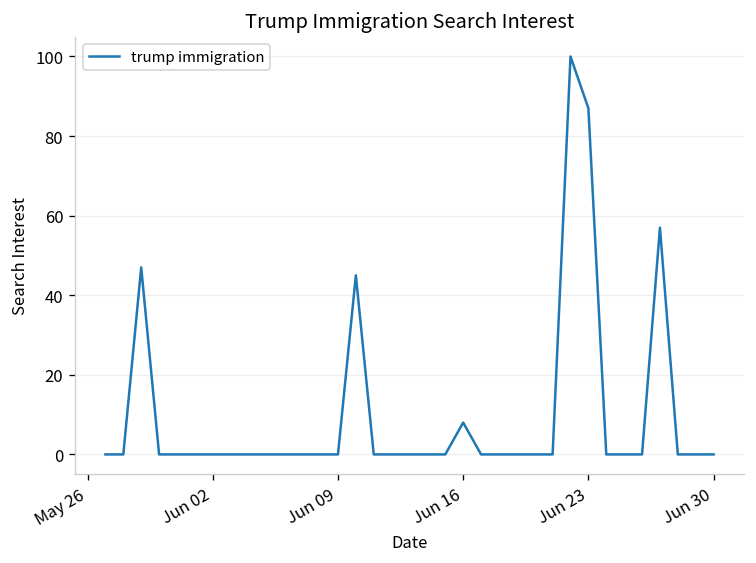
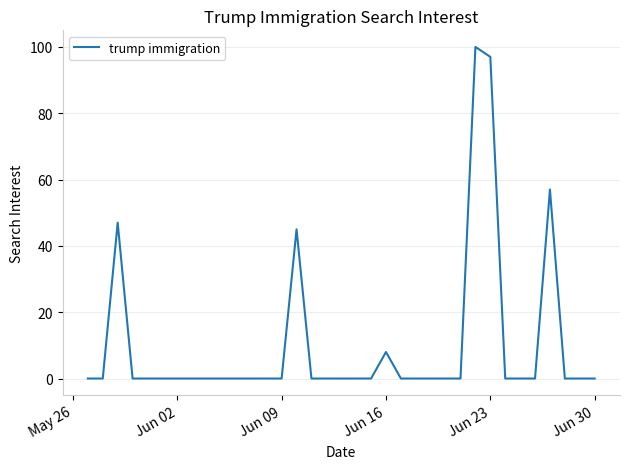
Jun 23: 87 -> 97
